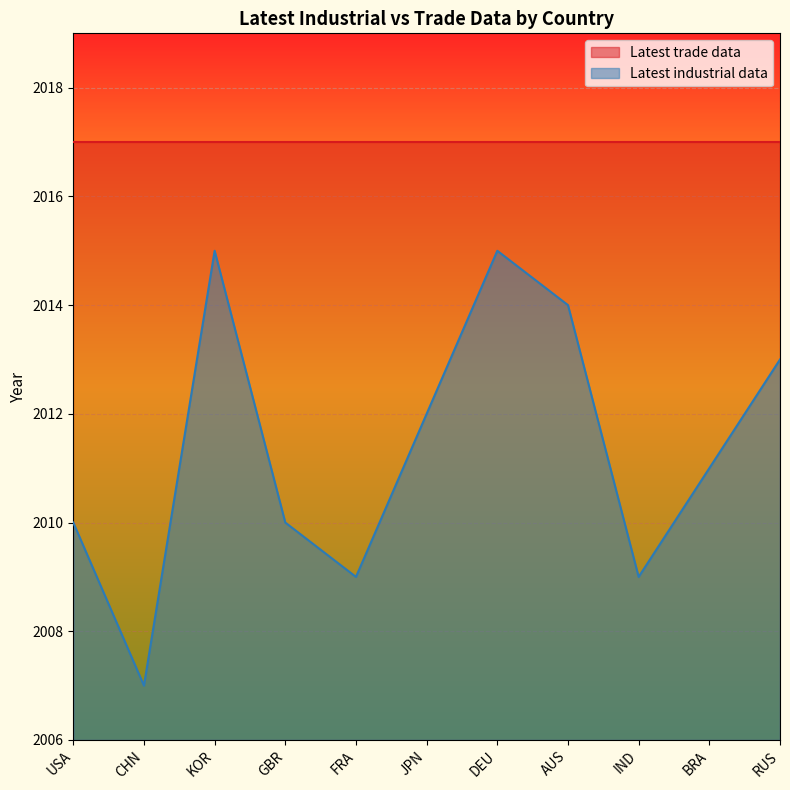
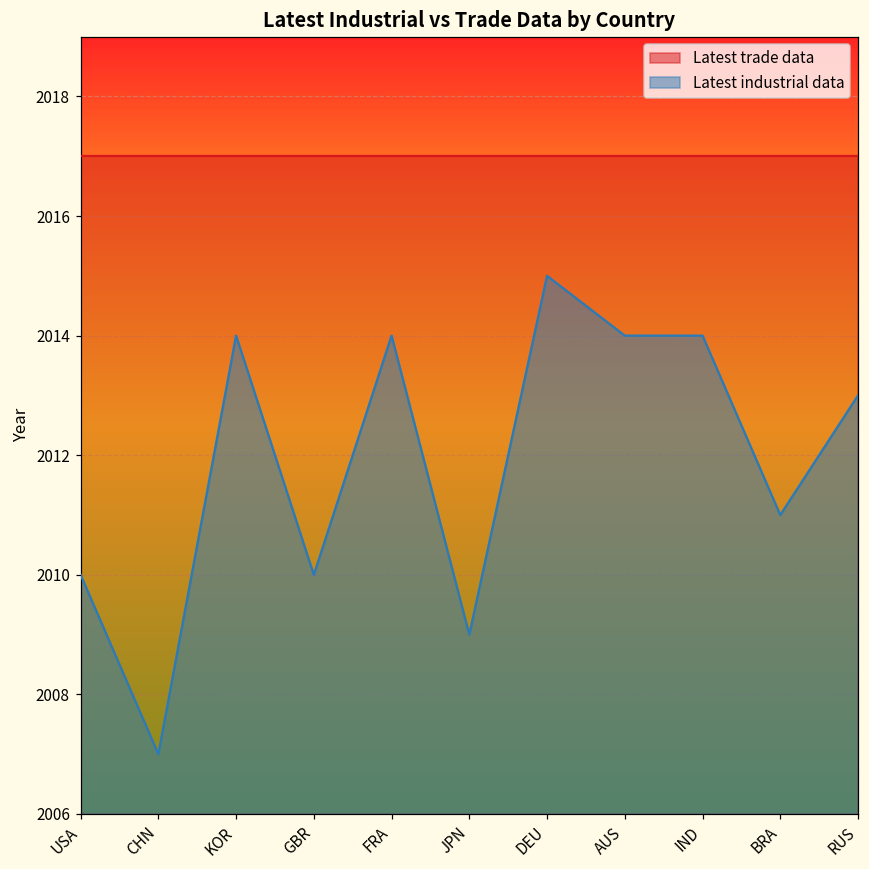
Latest industrial data, KOR: 2015 -> 2014
Latest industrial data, FRA: 2009 -> 2014
Latest industrial data, JPN: 2012 -> 2009
Latest industrial data, IND: 2009 -> 2014
